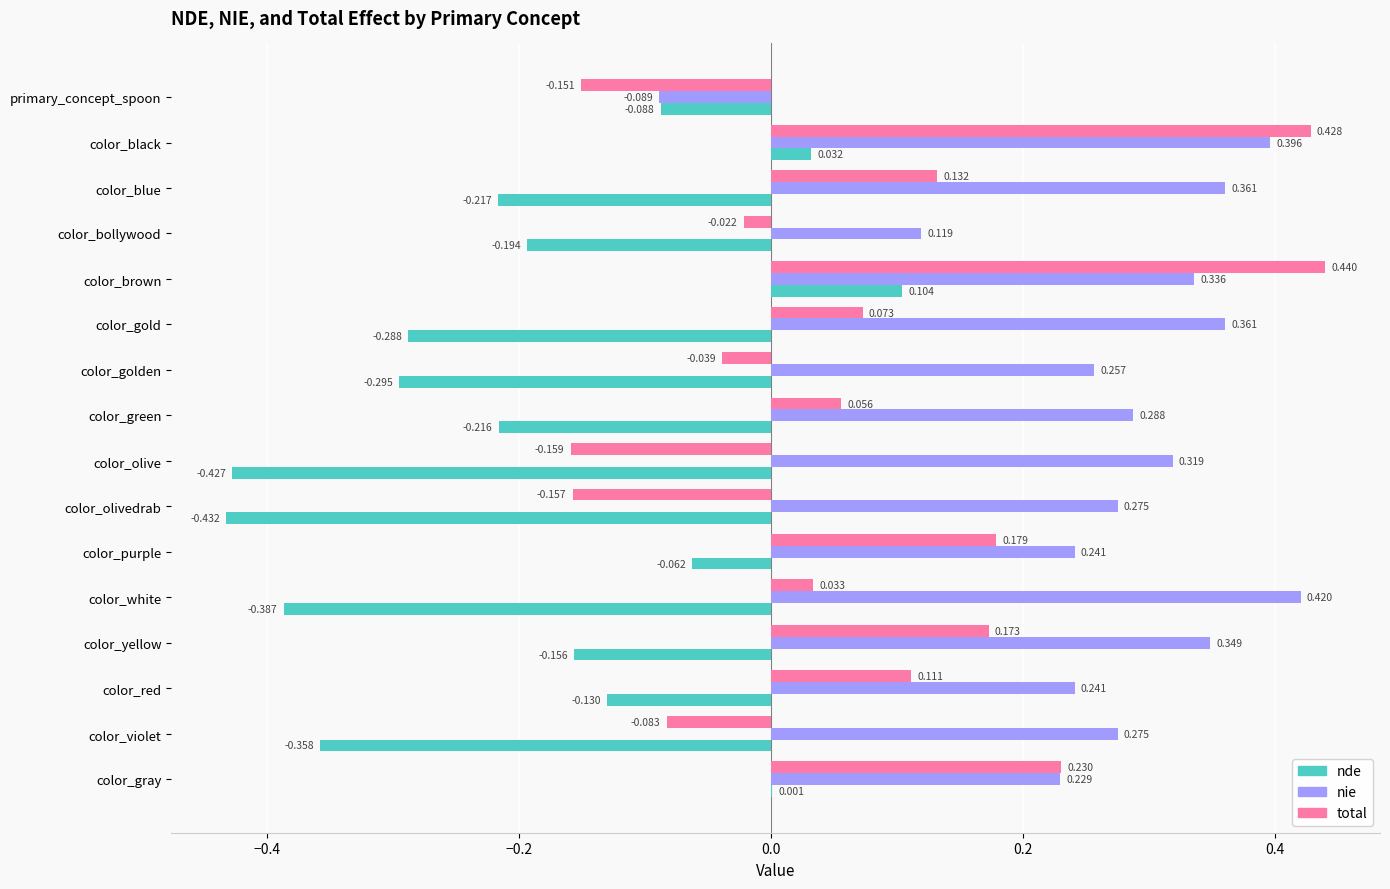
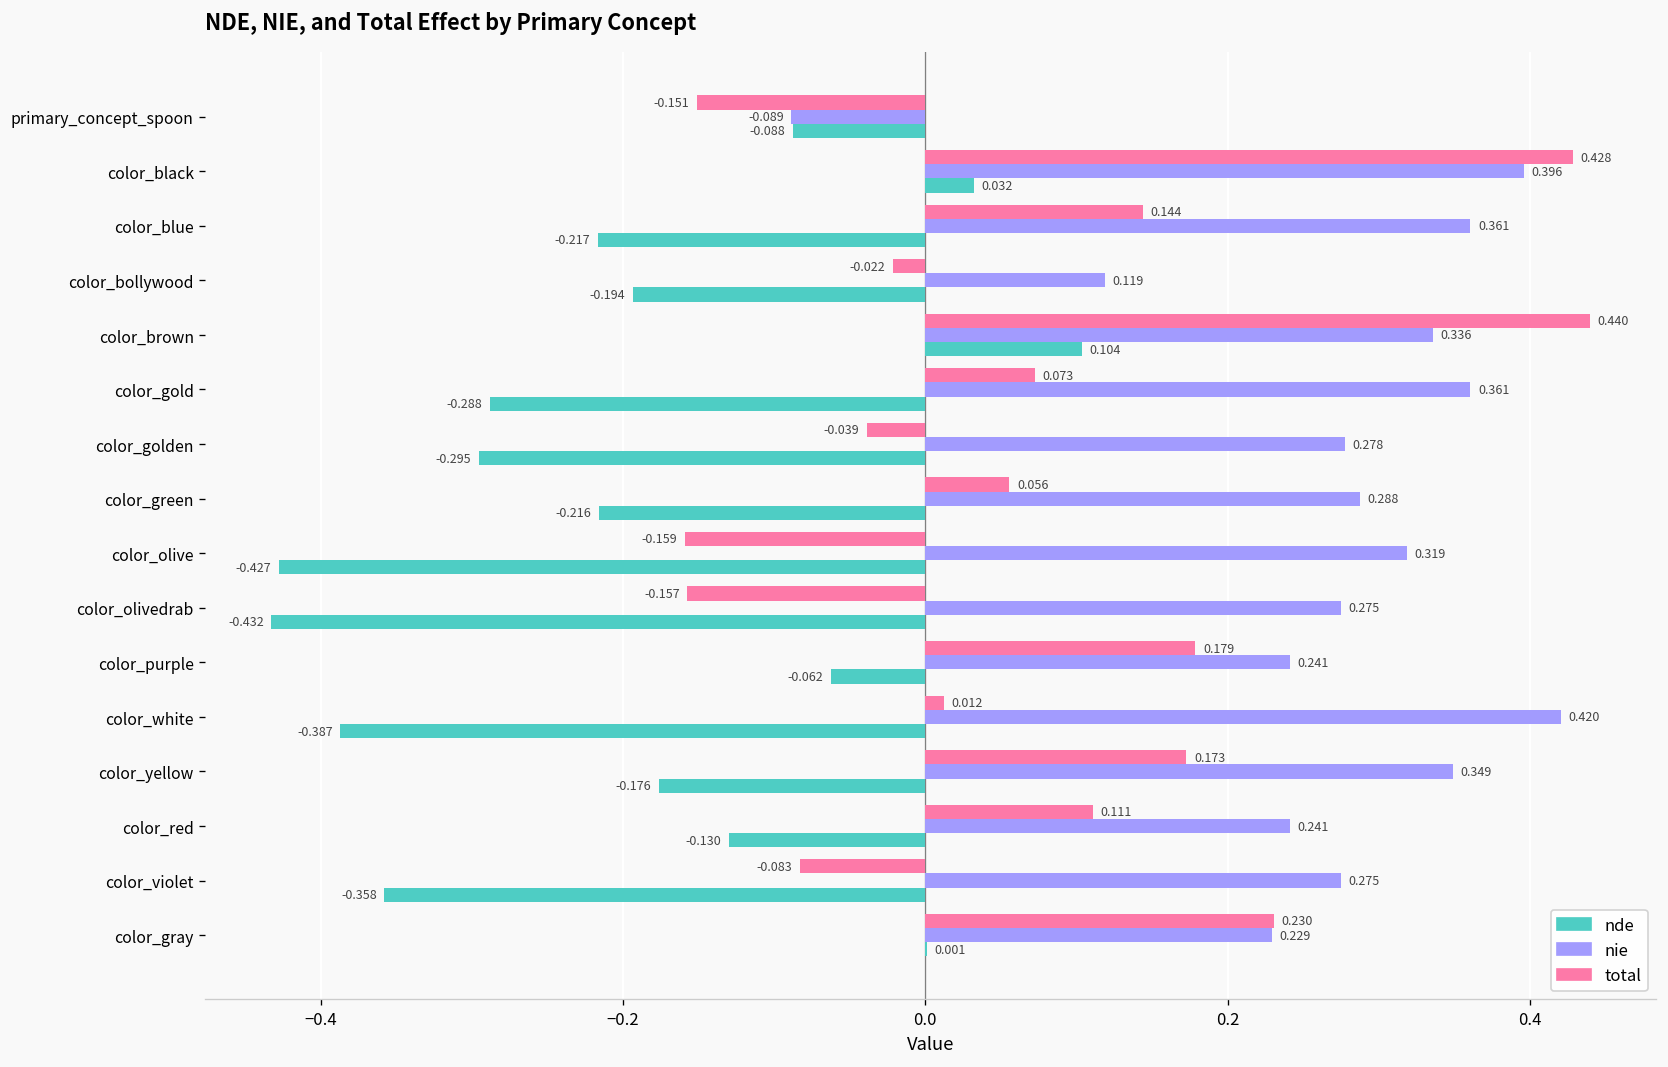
total, color_blue: 0.132 -> 0.144
nie, color_golden: 0.257 -> 0.278
total, color_white: 0.033 -> 0.012
nde, color_yellow: -0.156 -> -0.176
